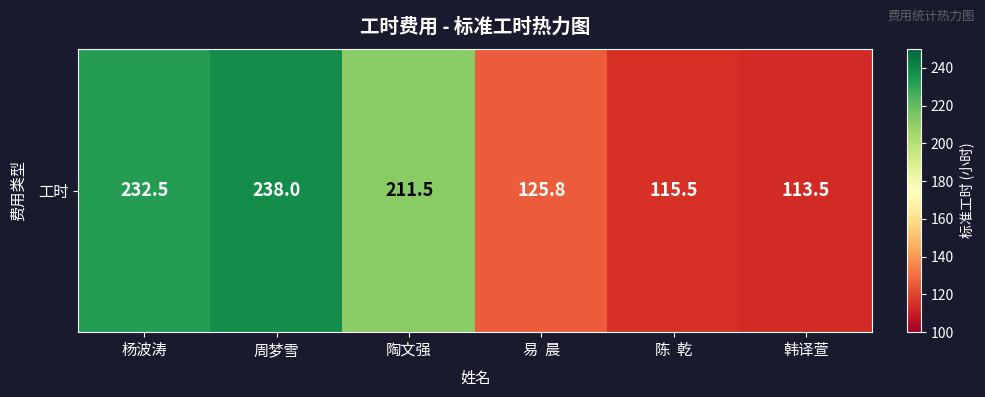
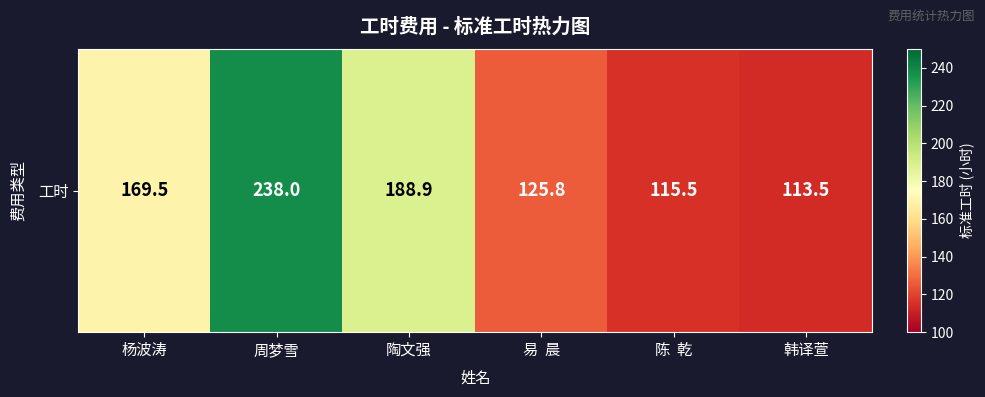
工时, 杨波涛: 232.5 -> 169.5
工时, 陶文强: 211.5 -> 188.9
